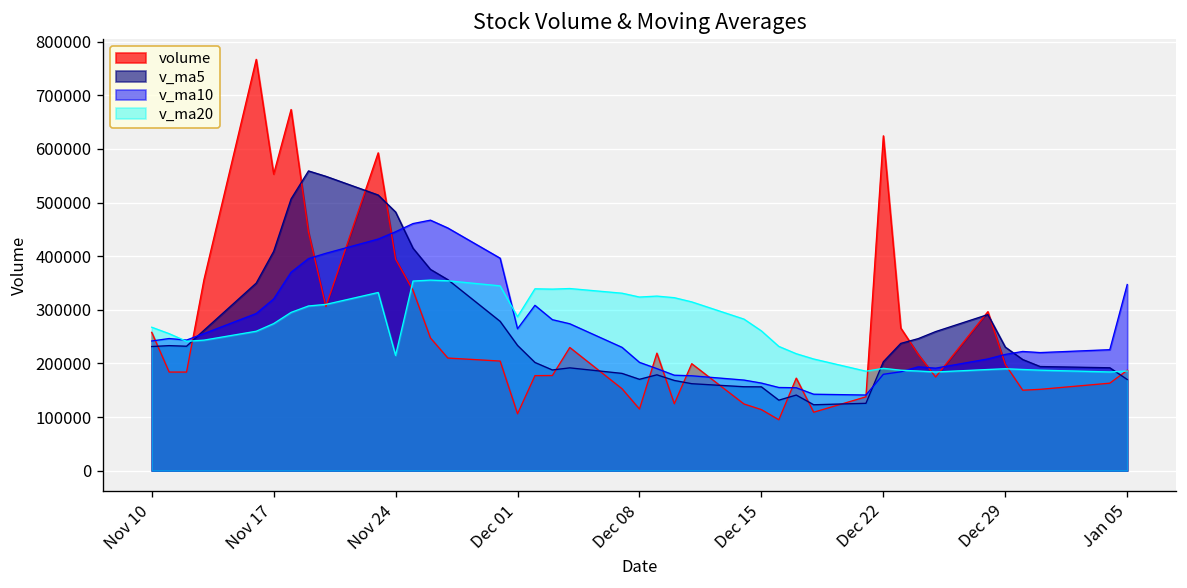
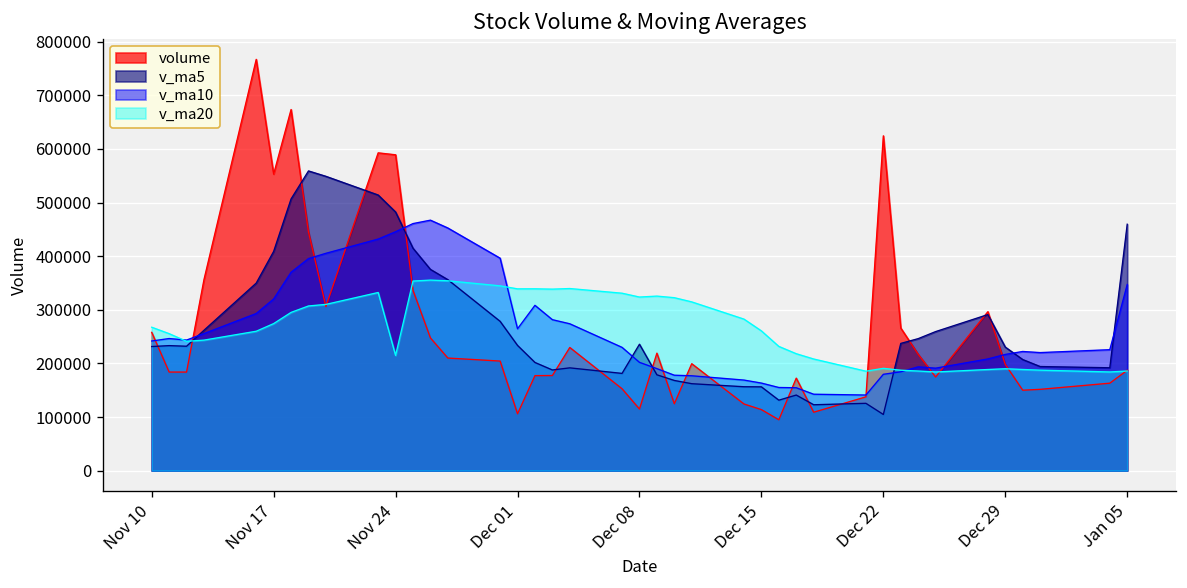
volume, Nov 24: 390000 -> 590000
v_ma20, Dec 01: 290000 -> 340000
v_ma5, Dec 08: 170000 -> 240000
v_ma5, Dec 22: 200000 -> 100000
v_ma5, Jan 05: 170000 -> 460000
